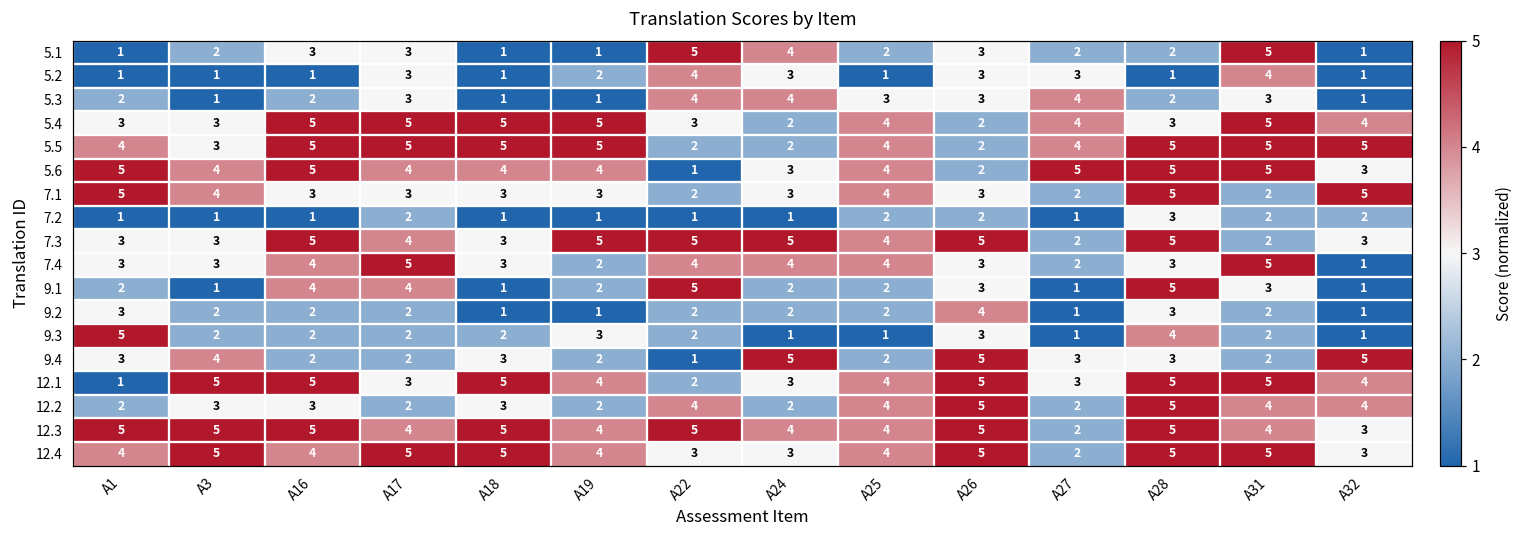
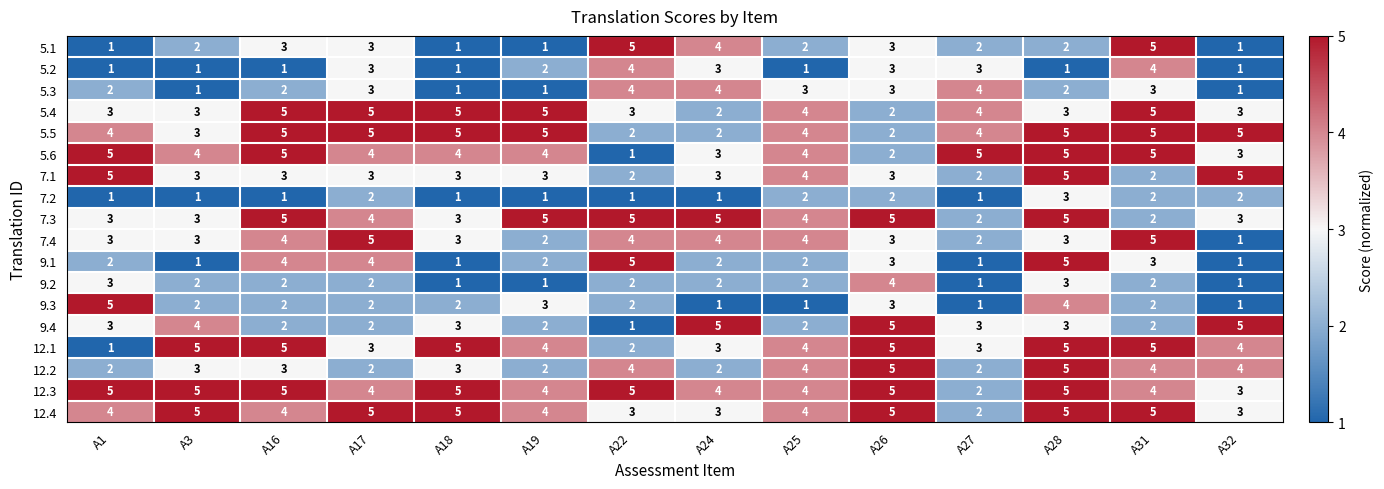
5.4, A32: 4 -> 3
7.1, A3: 4 -> 3
